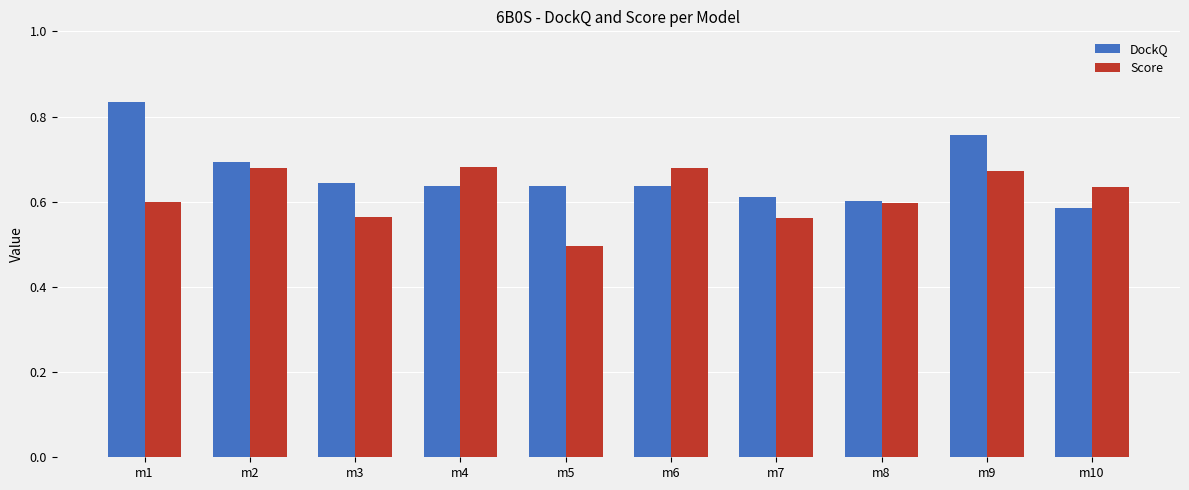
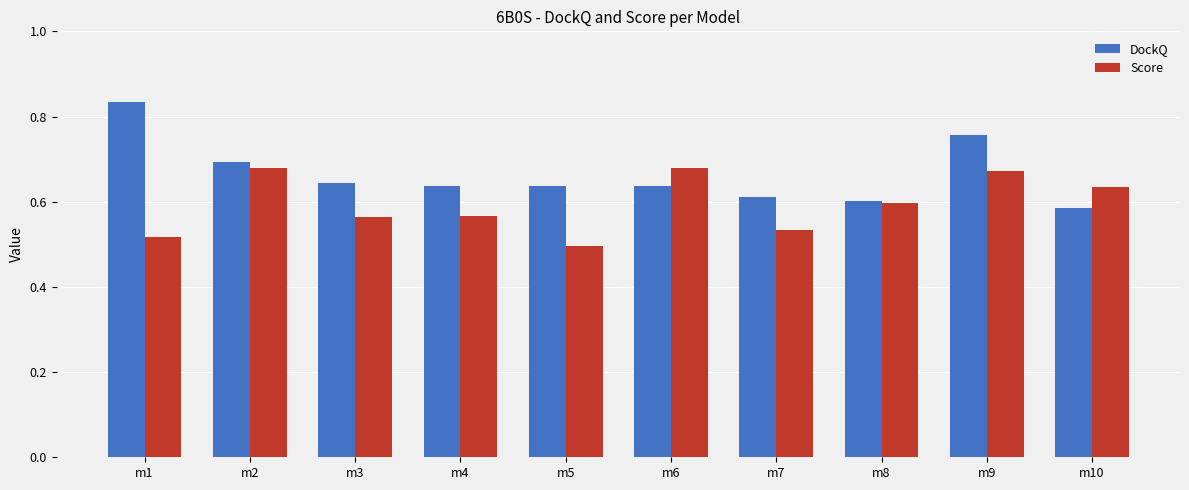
Score, m1: 0.60 -> 0.52
Score, m4: 0.68 -> 0.57
Score, m7: 0.56 -> 0.53
